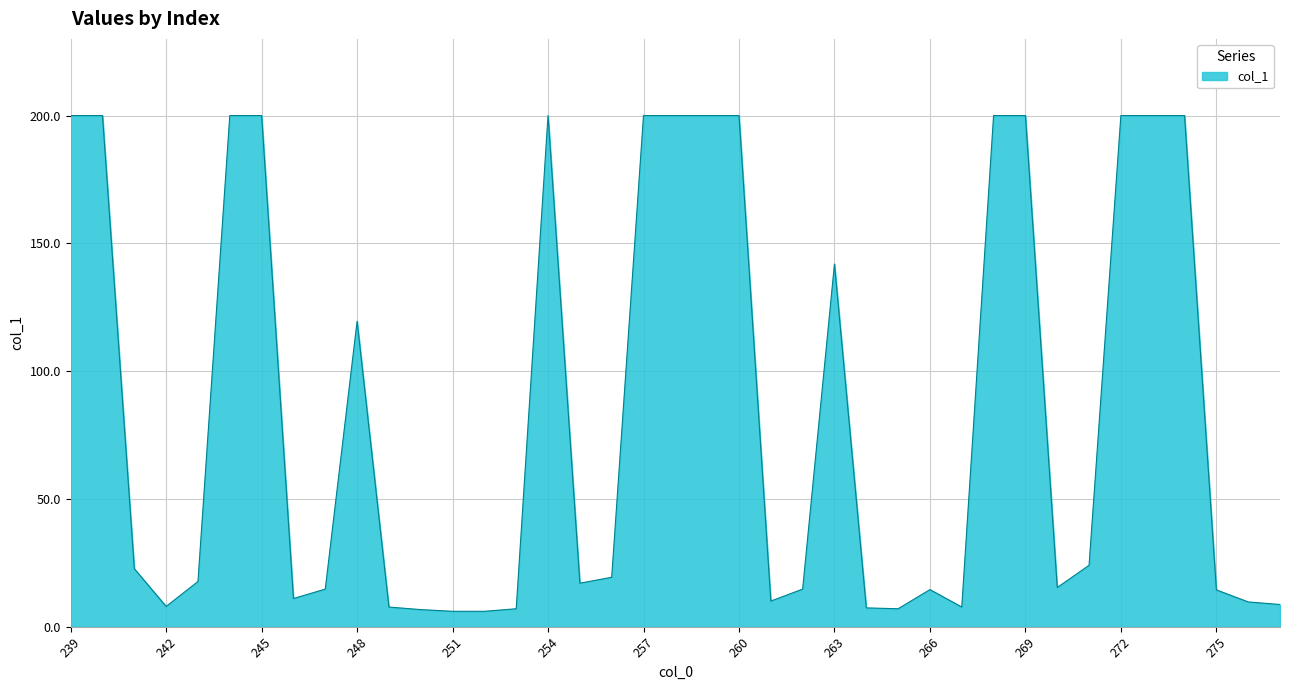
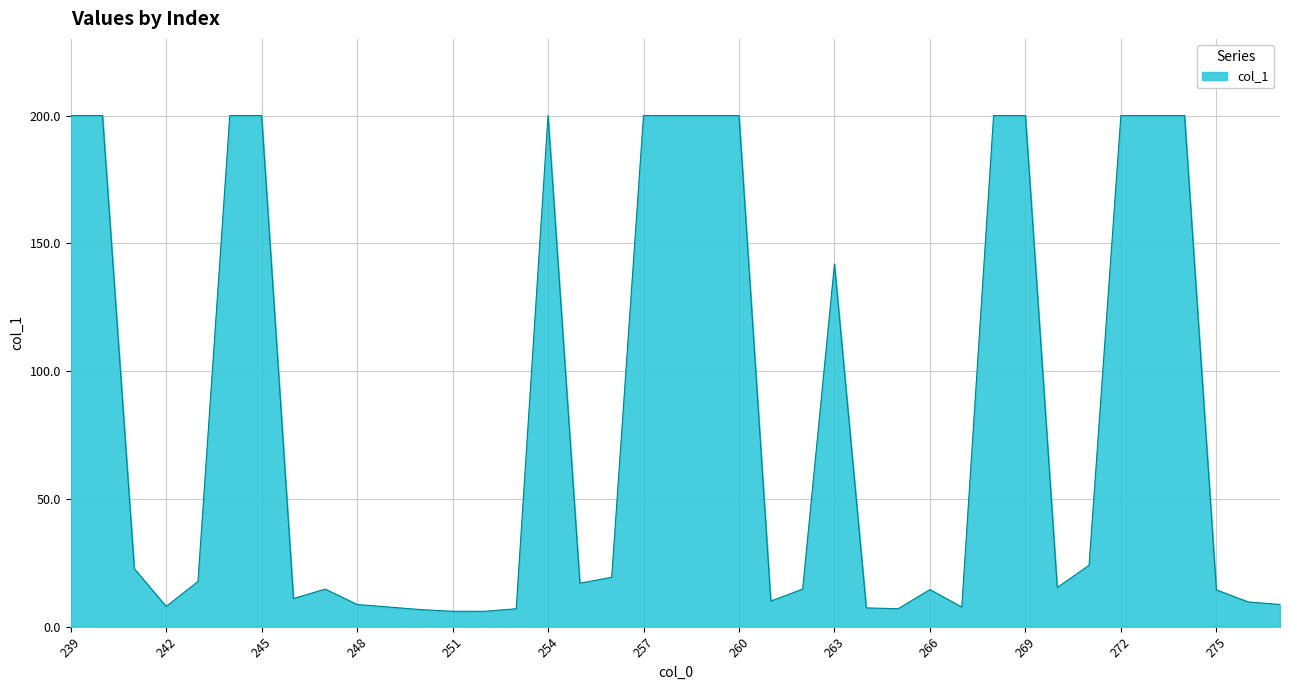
248: 120 -> 9
